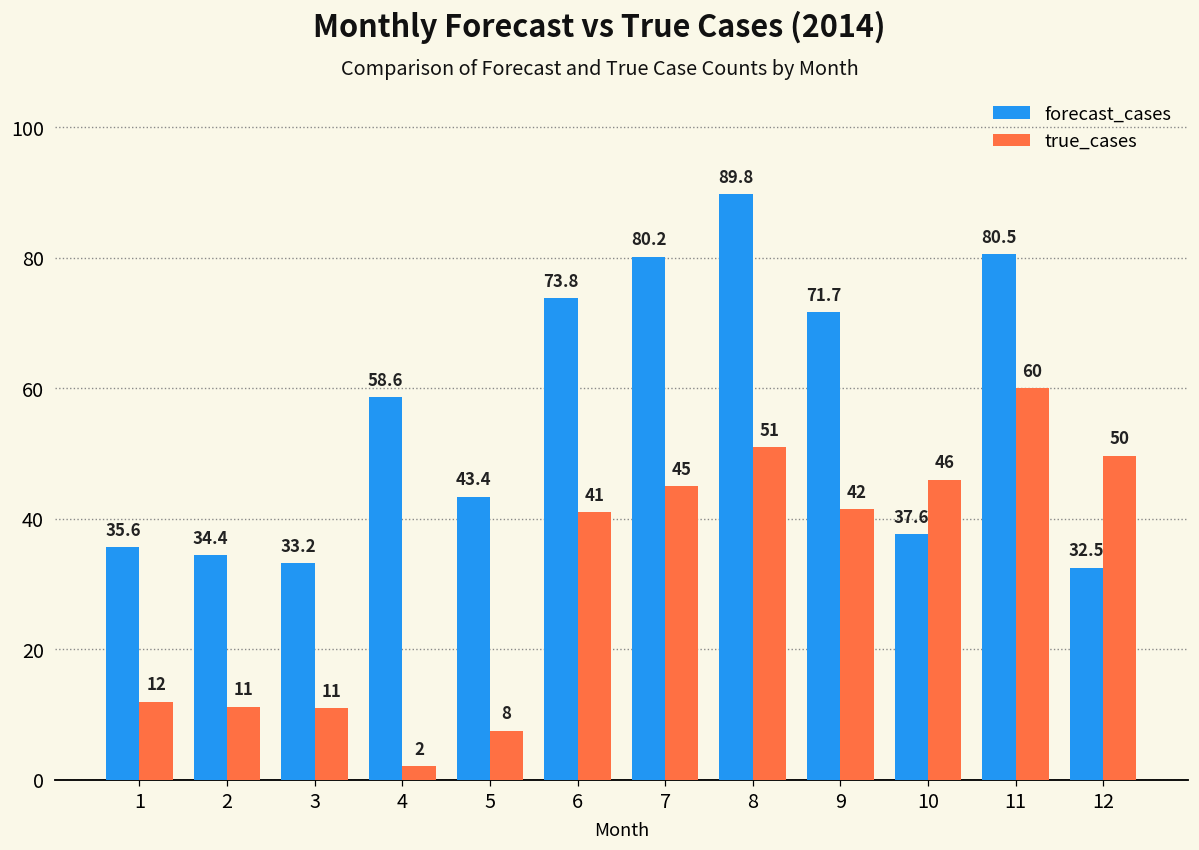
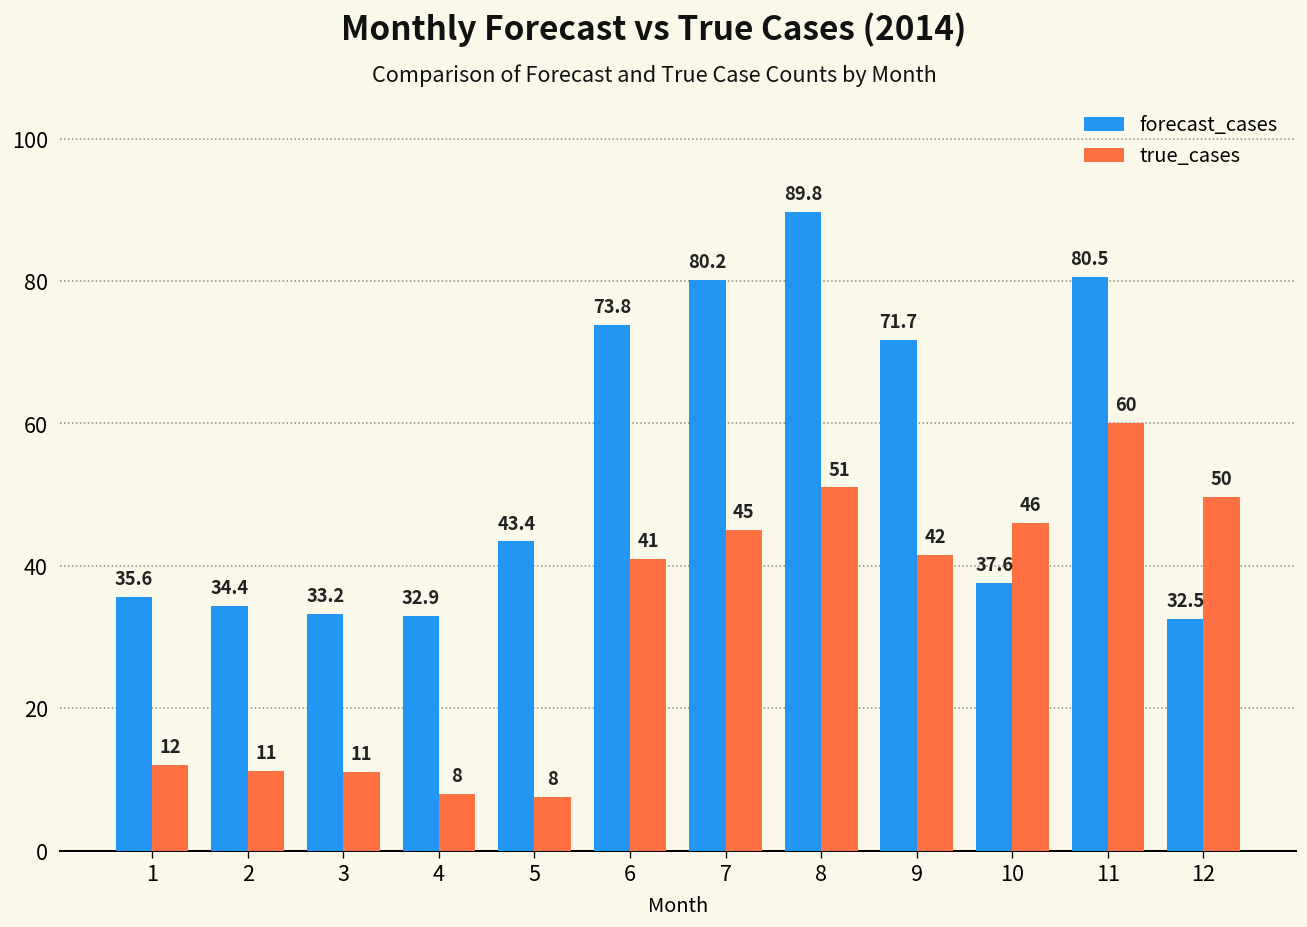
forecast_cases, 4: 58.6 -> 32.9
true_cases, 4: 2 -> 8
